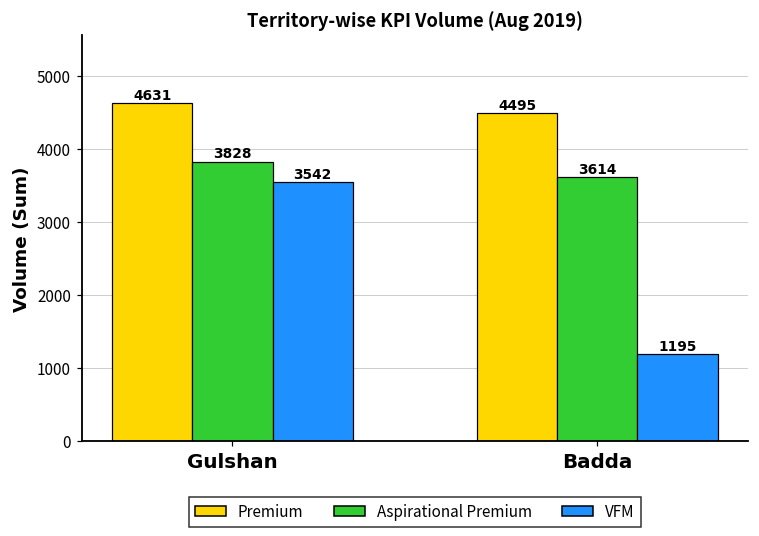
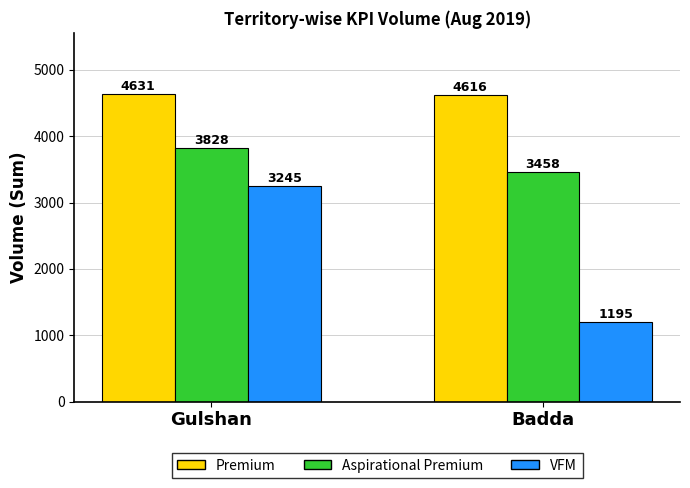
VFM, Gulshan: 3542 -> 3245
Premium, Badda: 4495 -> 4616
Aspirational Premium, Badda: 3614 -> 3458
